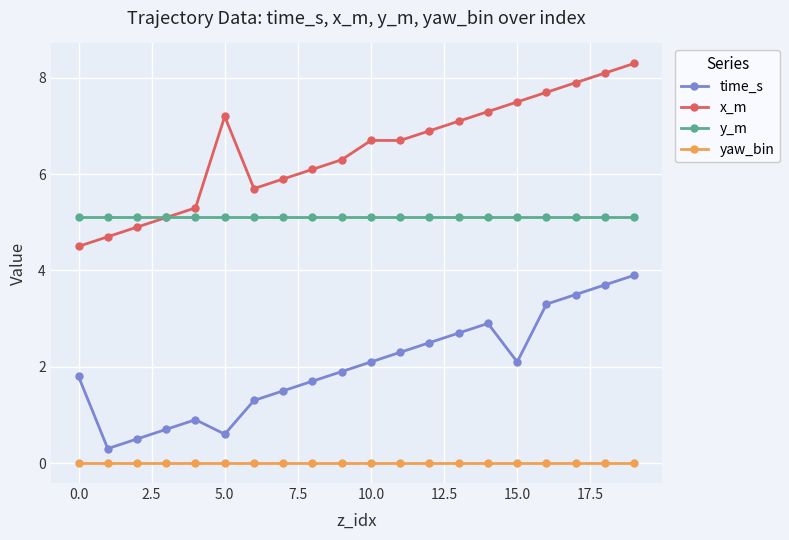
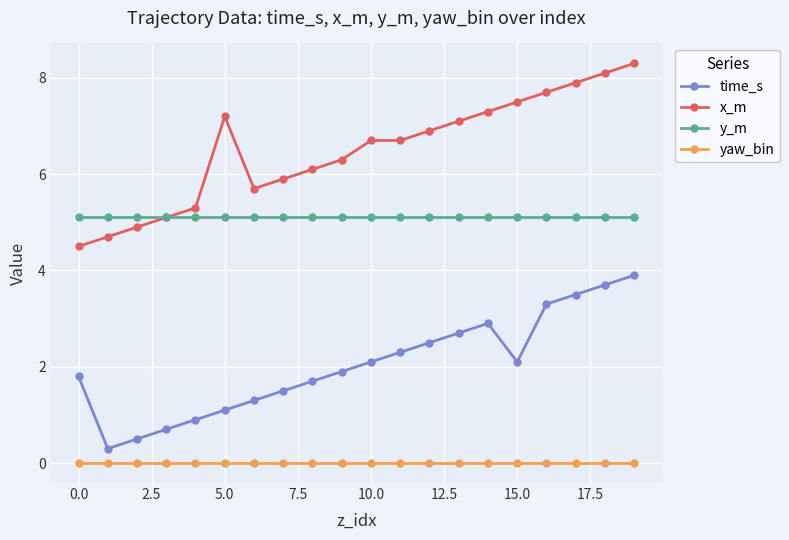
time_s, 5.0: 0.6 -> 1.1
